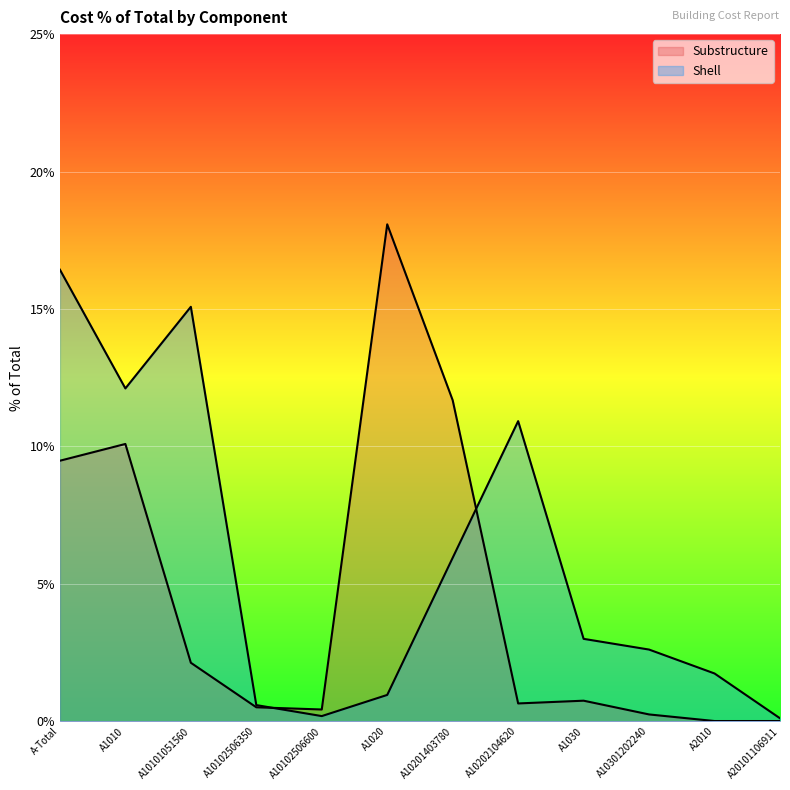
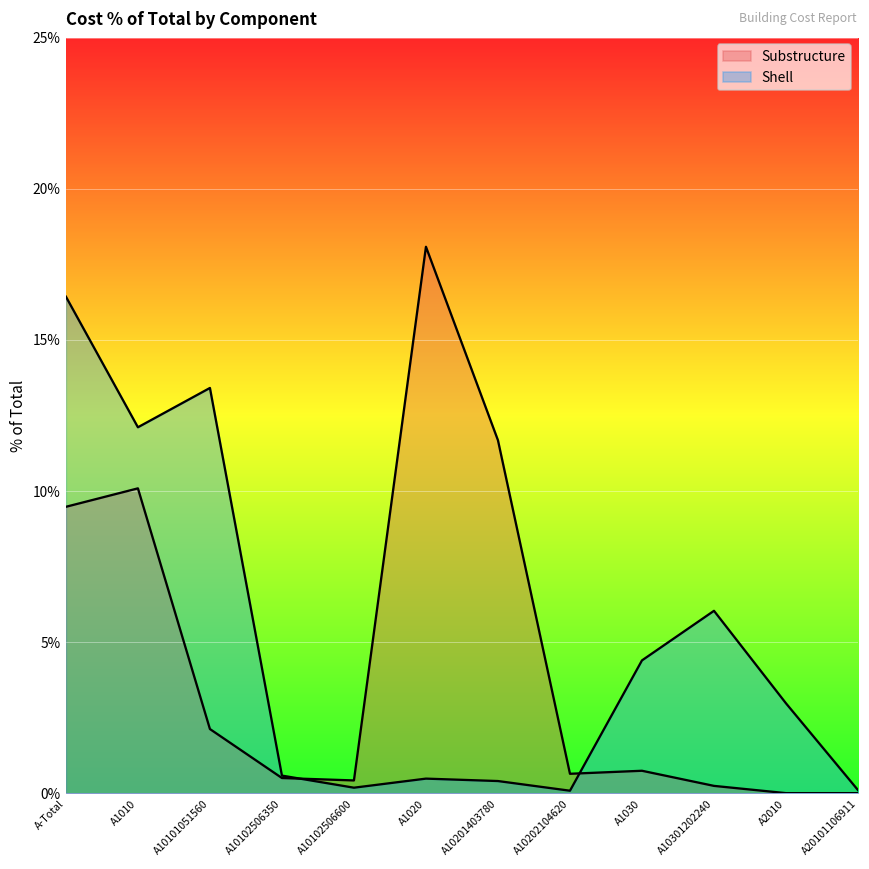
Shell, A10101051560: 15.1% -> 13.4%
Shell, A1020: 1.0% -> 0.5%
Shell, A10201403780: 6.0% -> 0.4%
Shell, A10202104620: 10.9% -> 0.1%
Shell, A1030: 3.0% -> 4.4%
Shell, A10301202240: 2.6% -> 6.0%
Shell, A2010: 1.7% -> 3.0%
